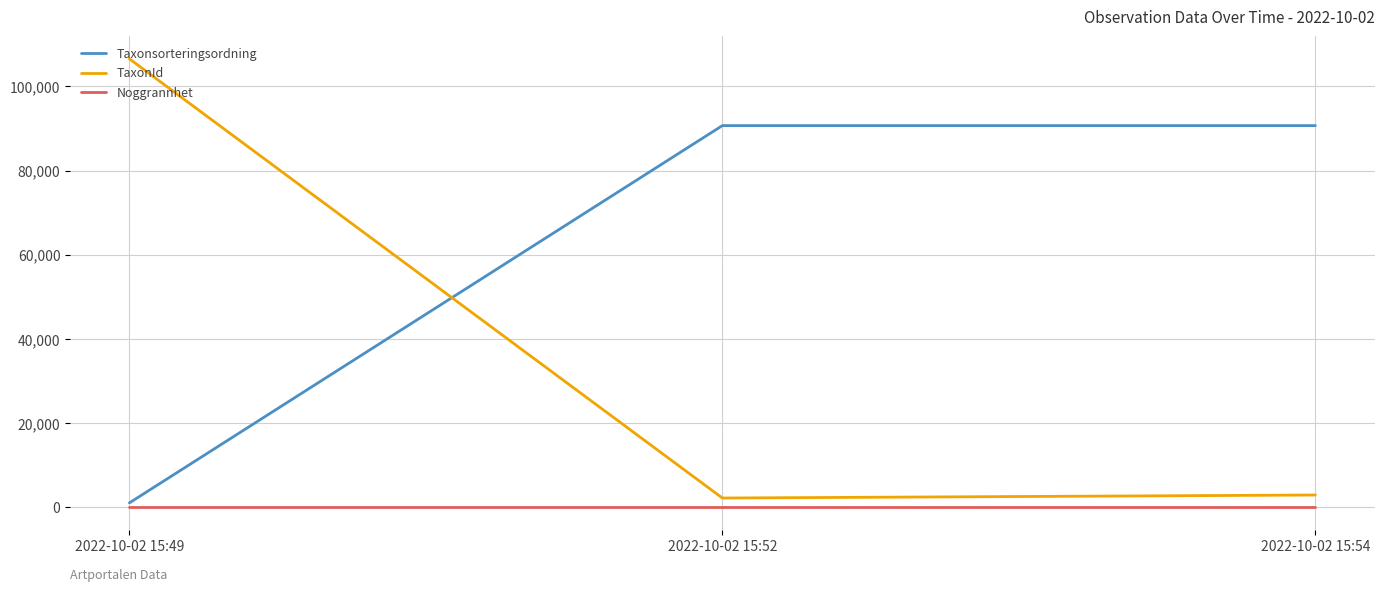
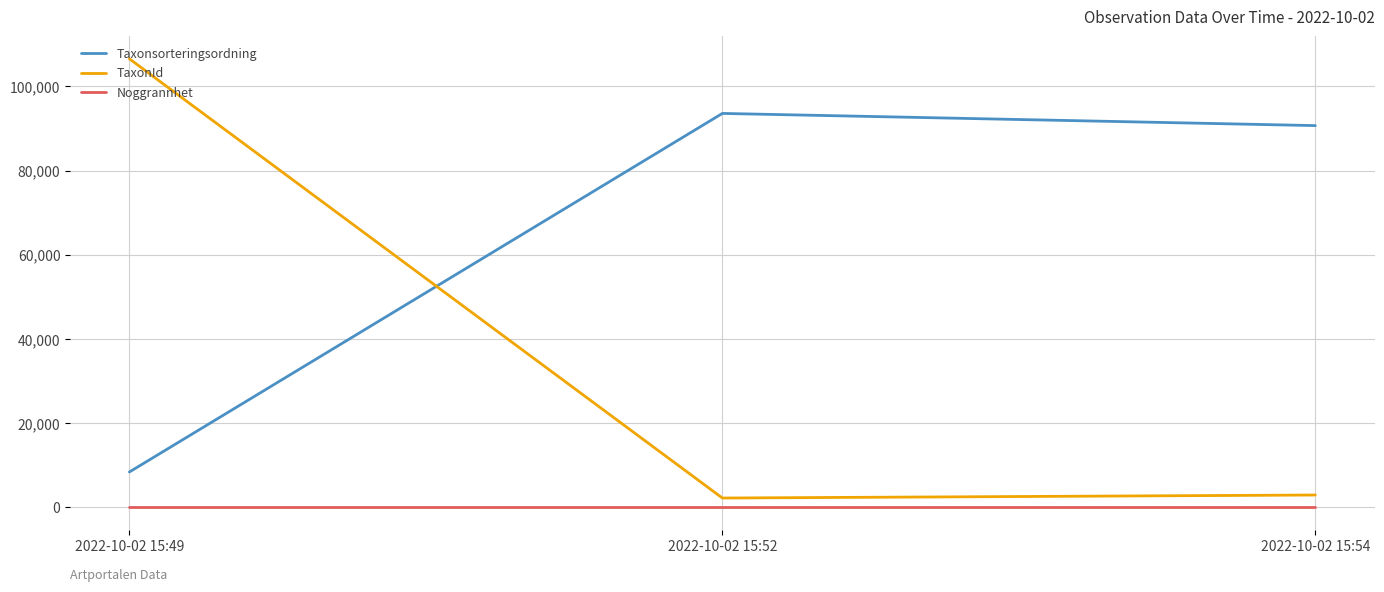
Taxonsorteringsordning, 2022-10-02 15:49: 1,000 -> 8,000
Taxonsorteringsordning, 2022-10-02 15:52: 91,000 -> 94,000
